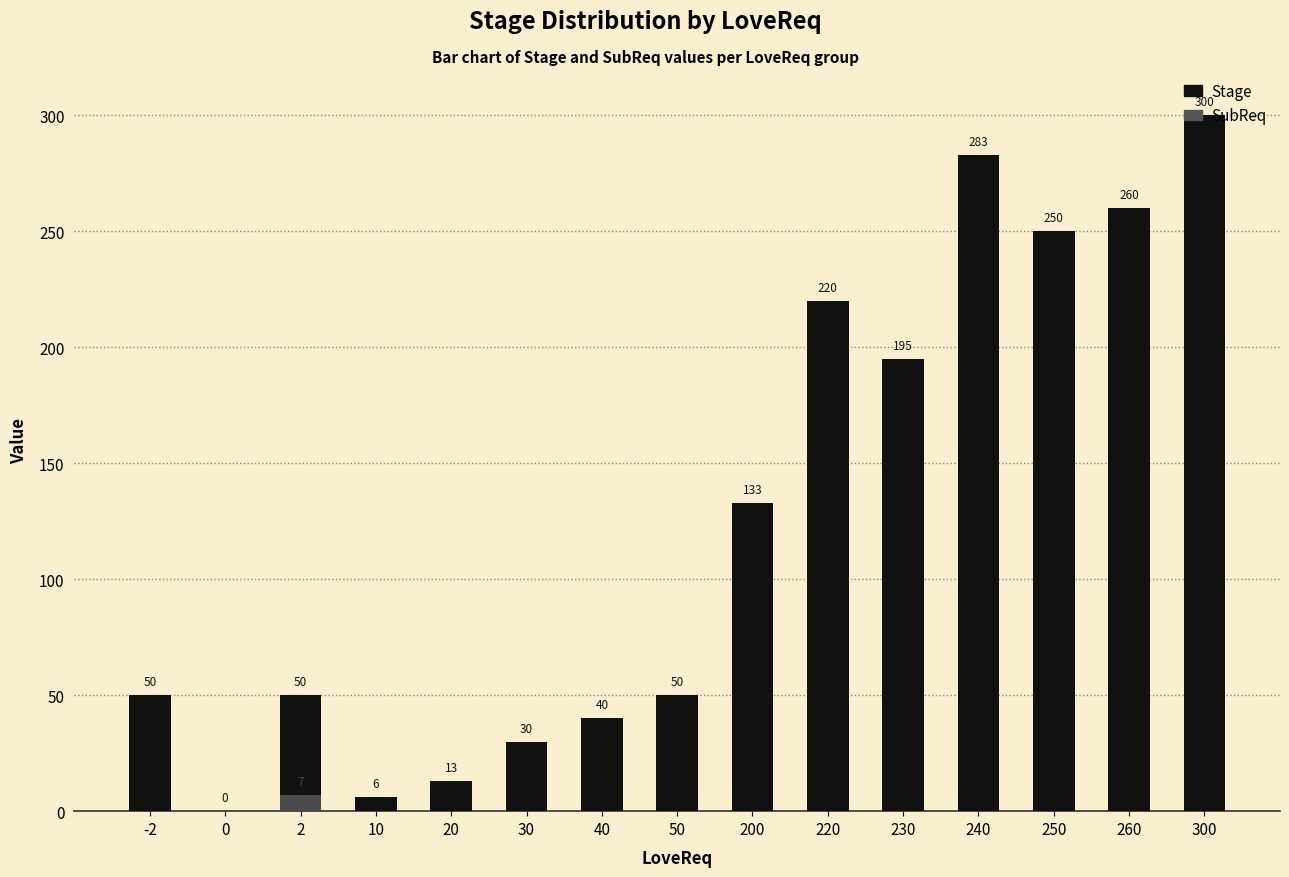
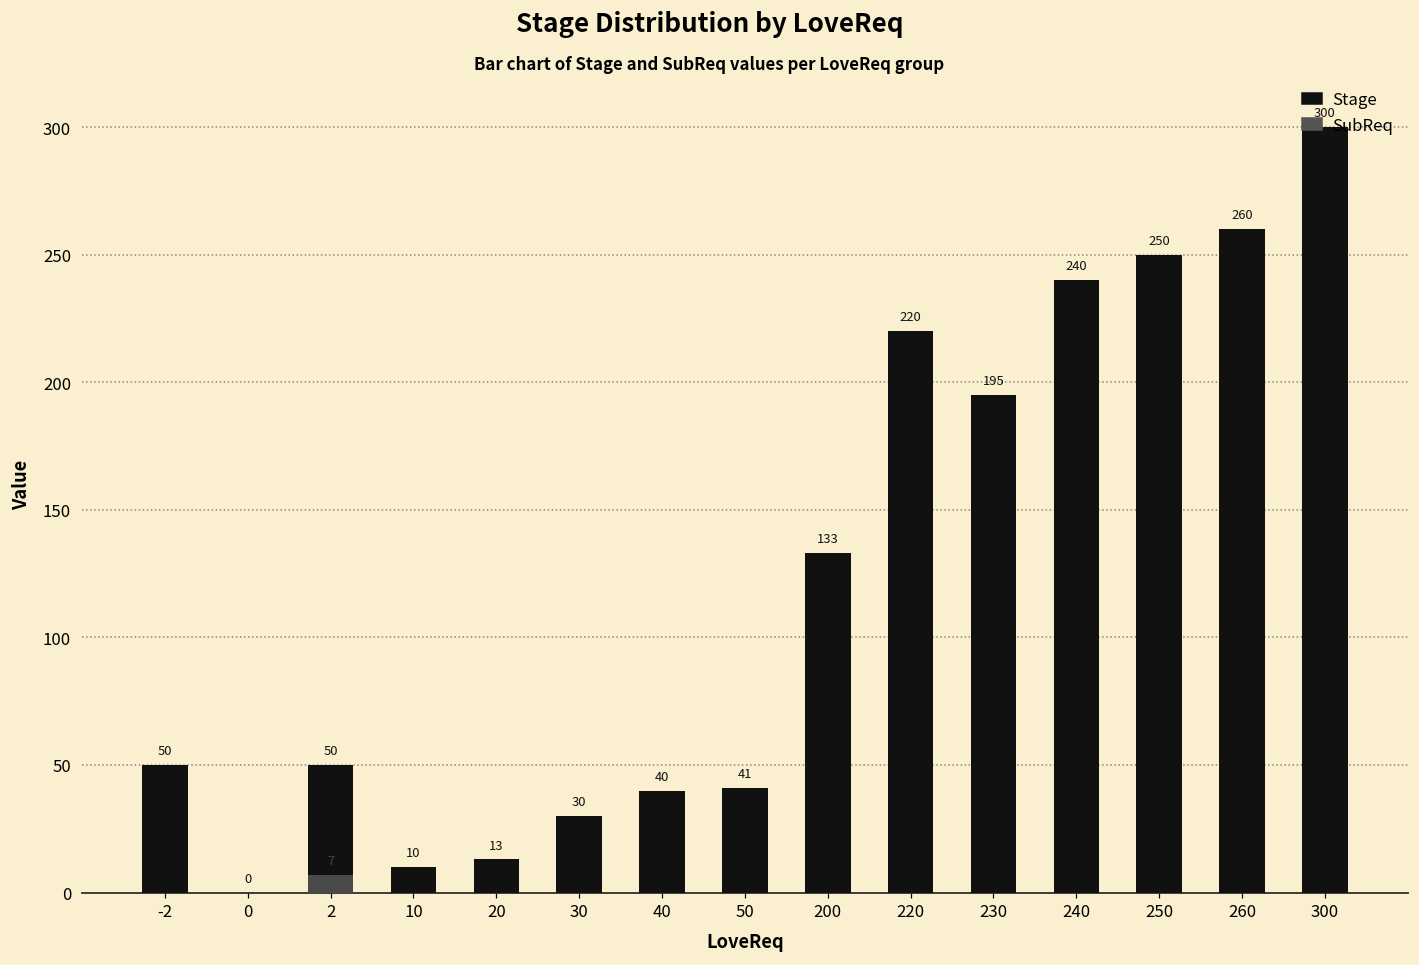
Stage, 10: 6 -> 10
Stage, 50: 50 -> 41
Stage, 240: 283 -> 240
